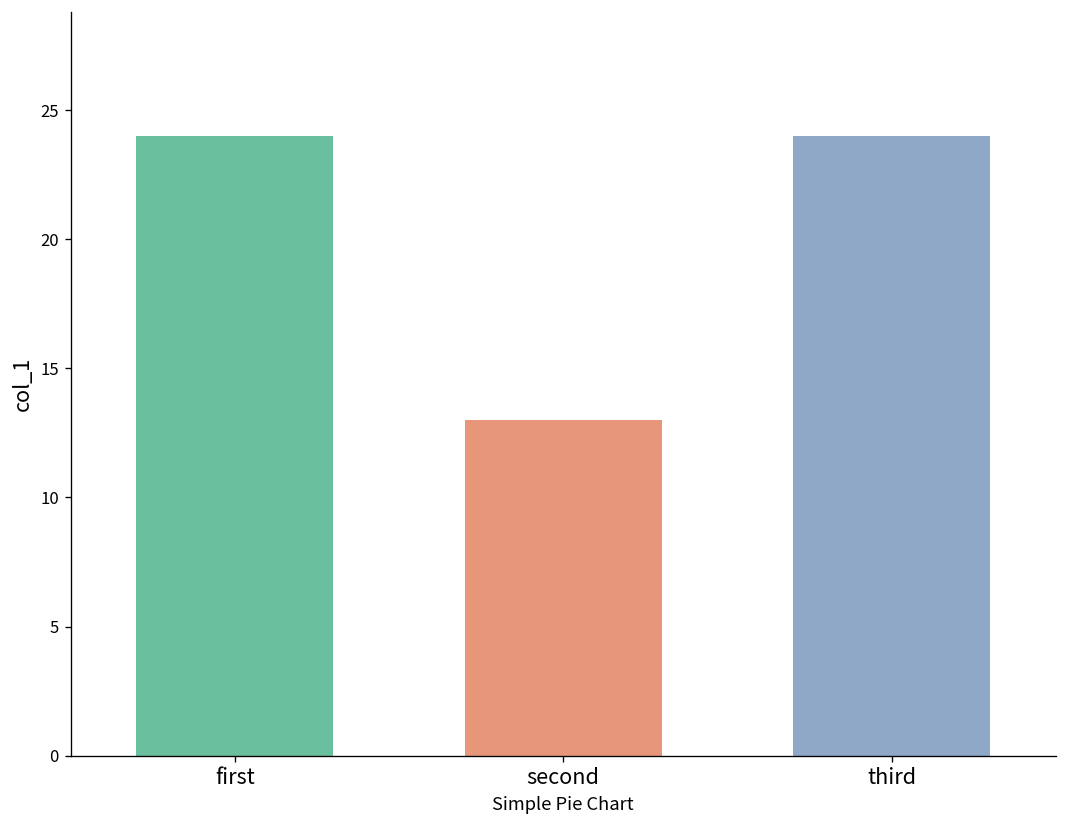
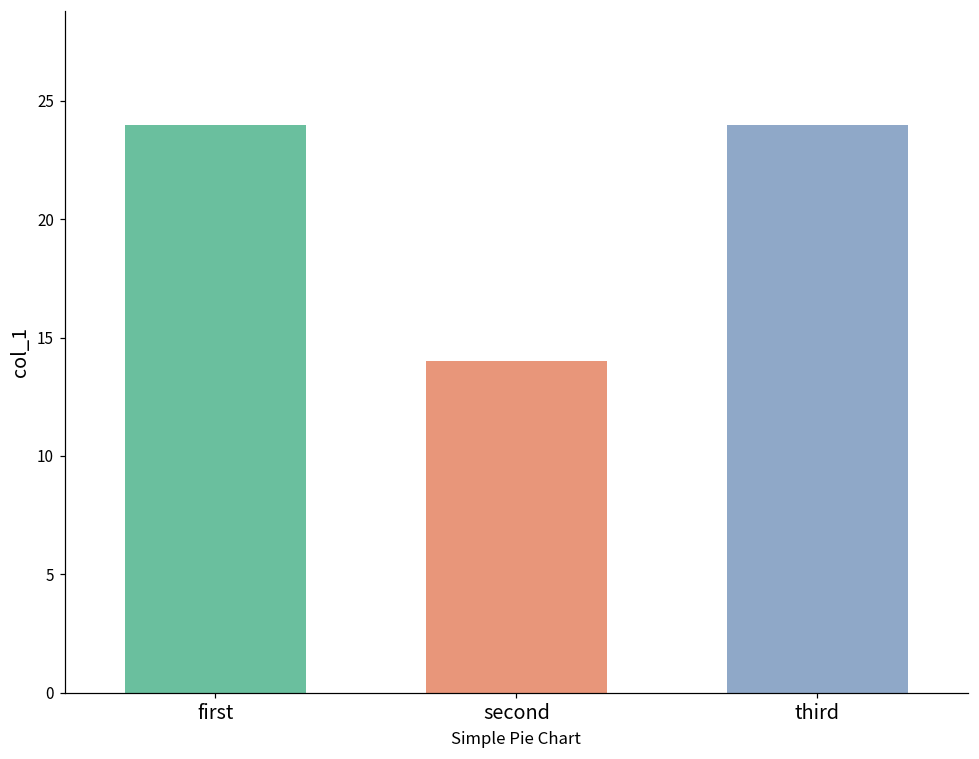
second: 13 -> 14
